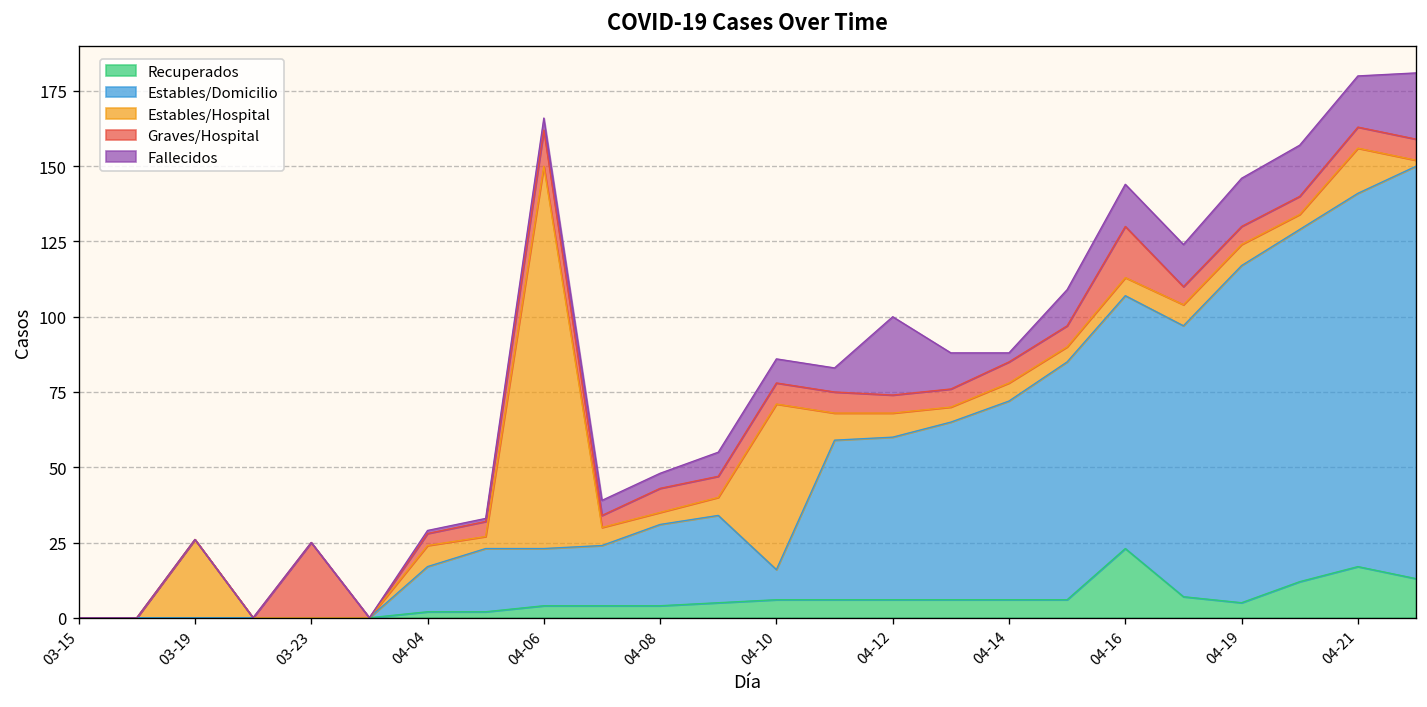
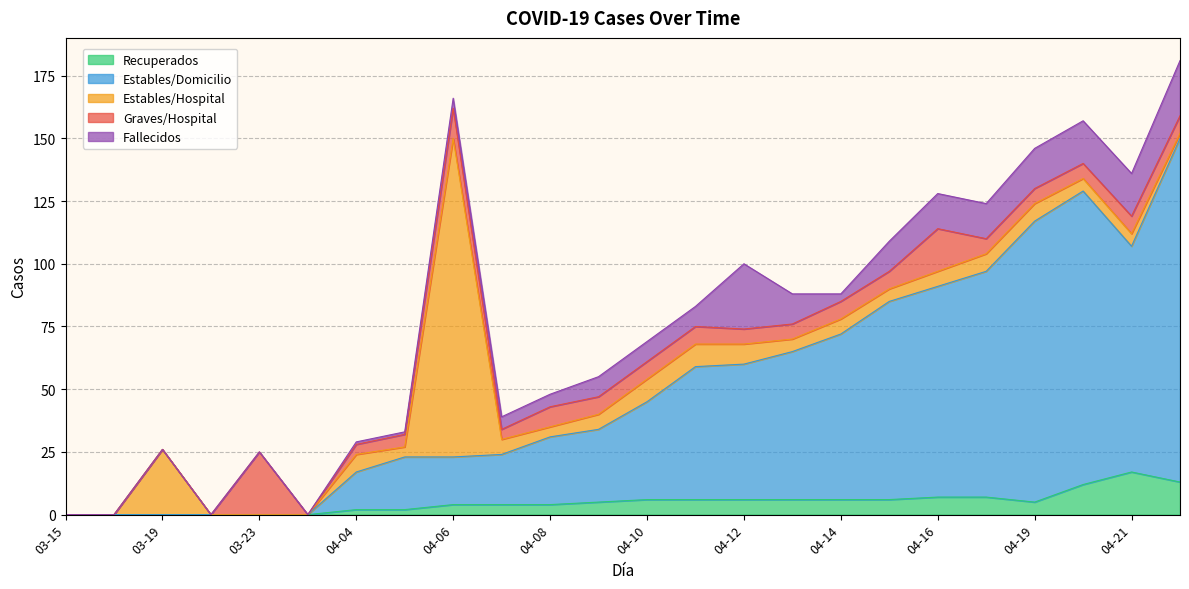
Estables/Domicilio, 04-10: 10 -> 39
Estables/Hospital, 04-10: 55 -> 9
Recuperados, 04-16: 23 -> 7
Estables/Domicilio, 04-21: 124 -> 90
Estables/Hospital, 04-21: 15 -> 5
